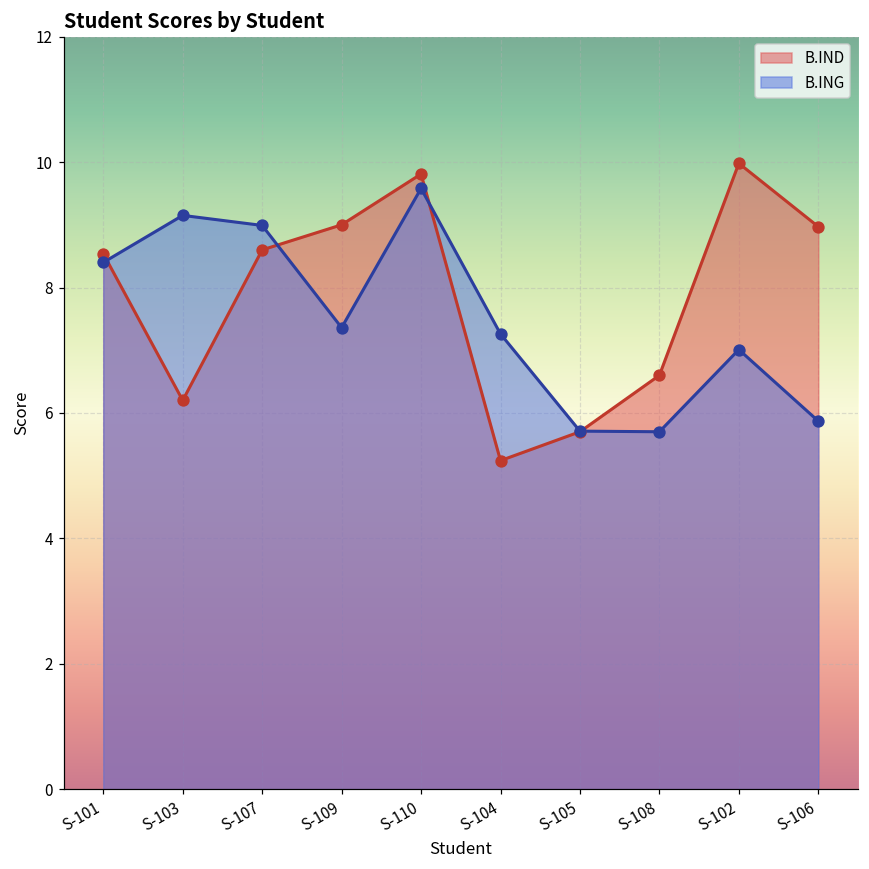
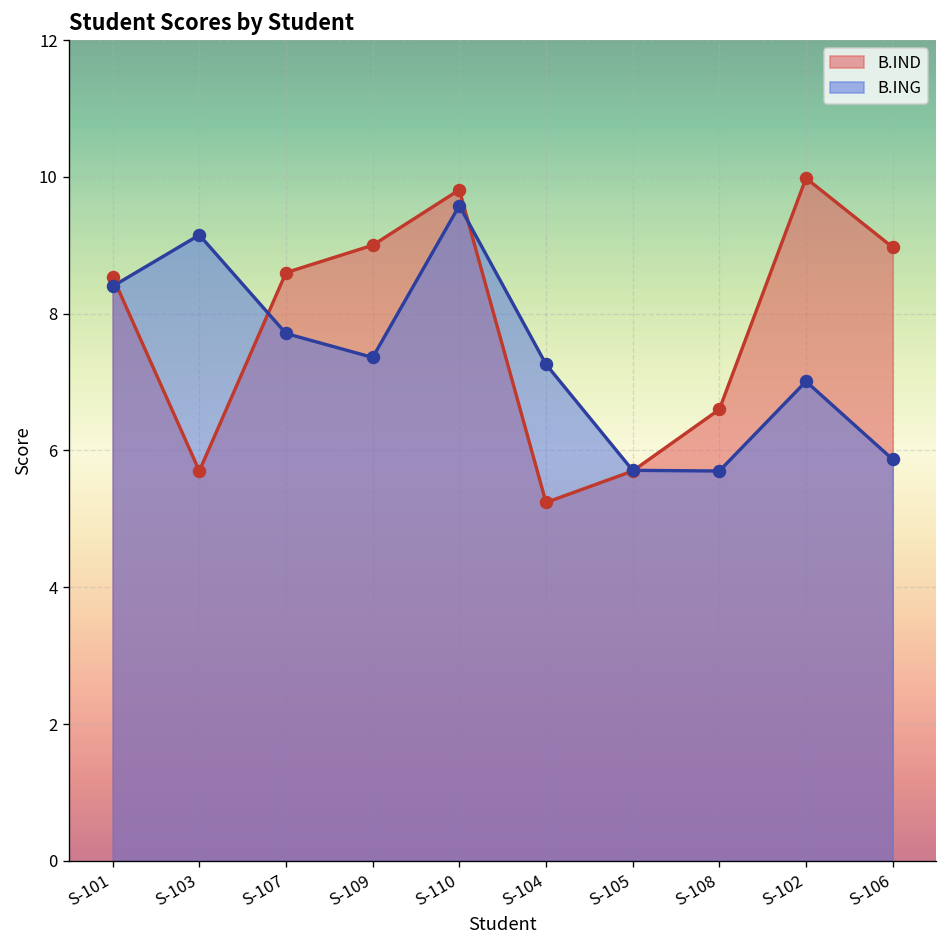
B.IND, S-103: 6.2 -> 5.7
B.ING, S-107: 9.0 -> 7.7
